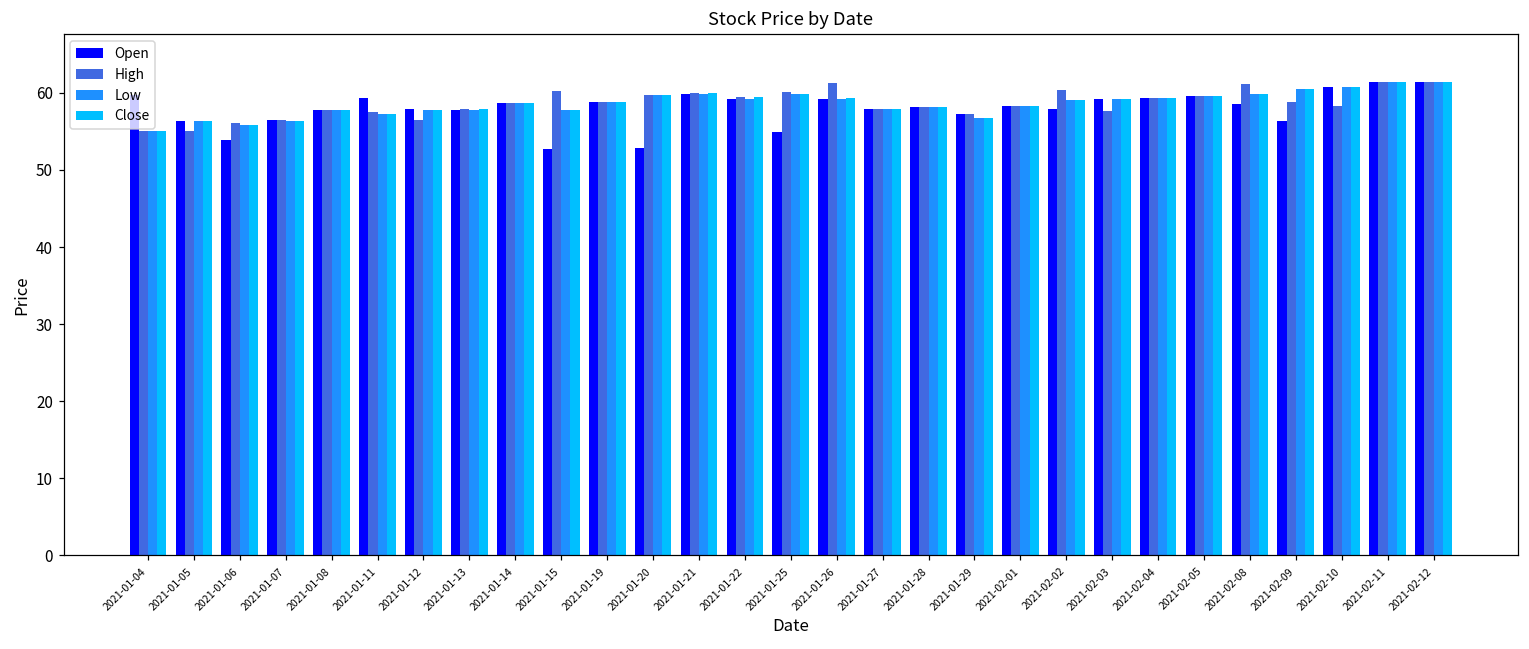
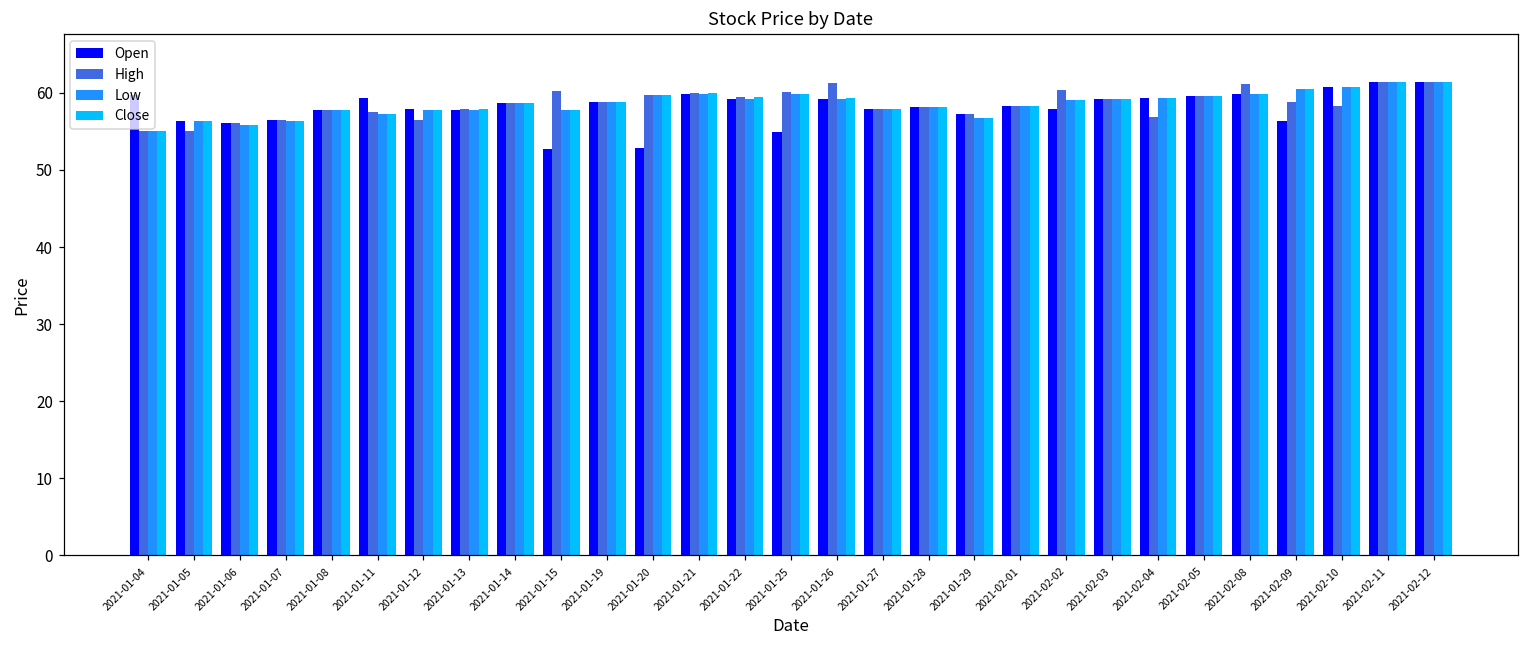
Open, 2021-01-06: 54 -> 56
High, 2021-02-03: 58 -> 59
High, 2021-02-04: 59 -> 57
Open, 2021-02-08: 59 -> 60
